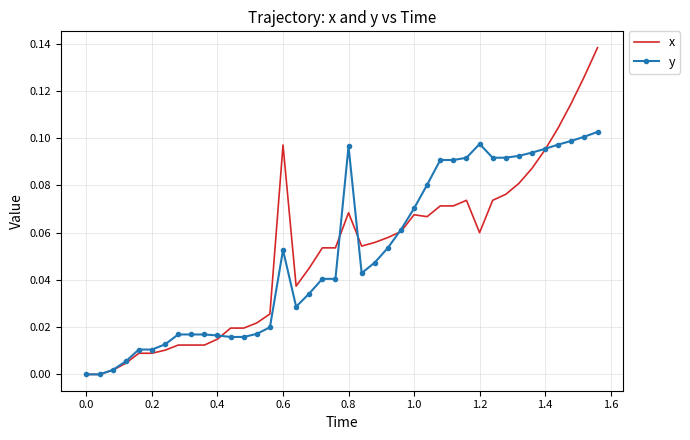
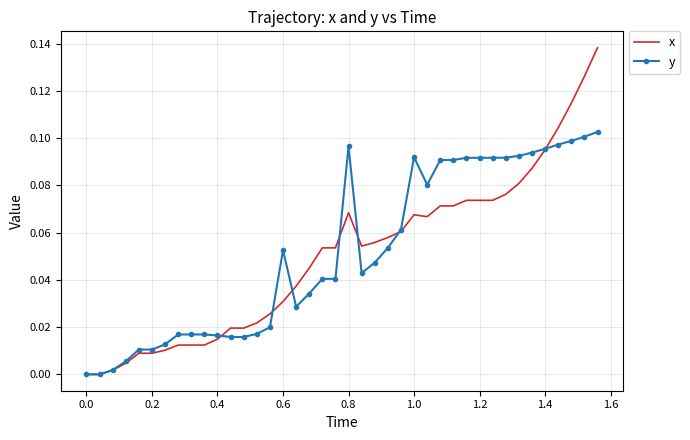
x, 0.6: 0.097 -> 0.031
y, 1.0: 0.070 -> 0.092
x, 1.2: 0.060 -> 0.074
y, 1.2: 0.098 -> 0.092
